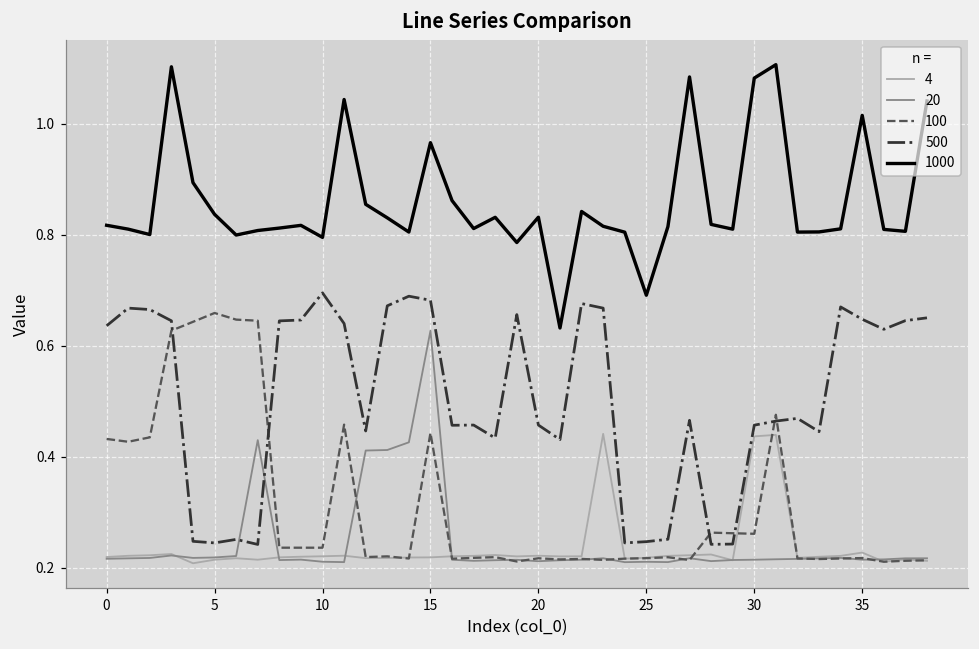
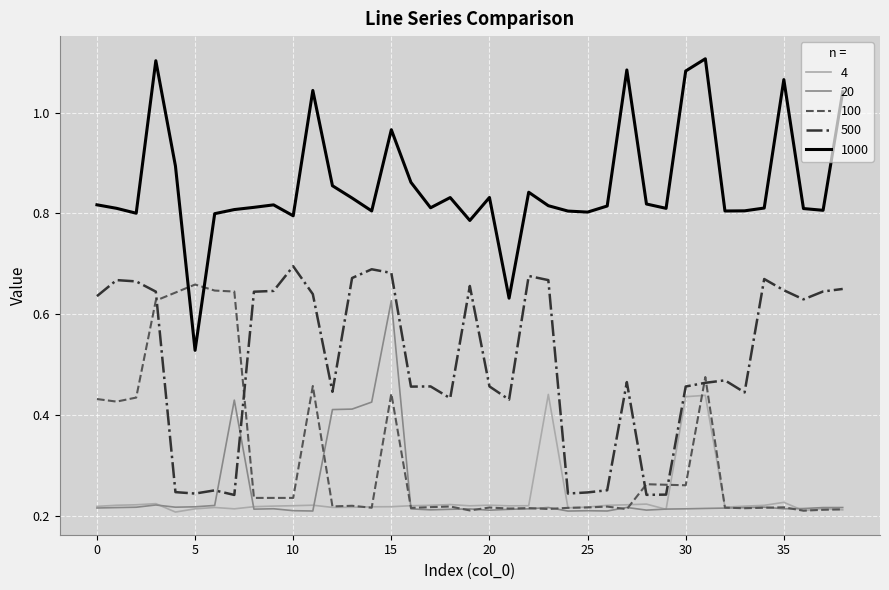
1000, 5: 0.84 -> 0.53
1000, 25: 0.69 -> 0.80
1000, 35: 1.02 -> 1.07
